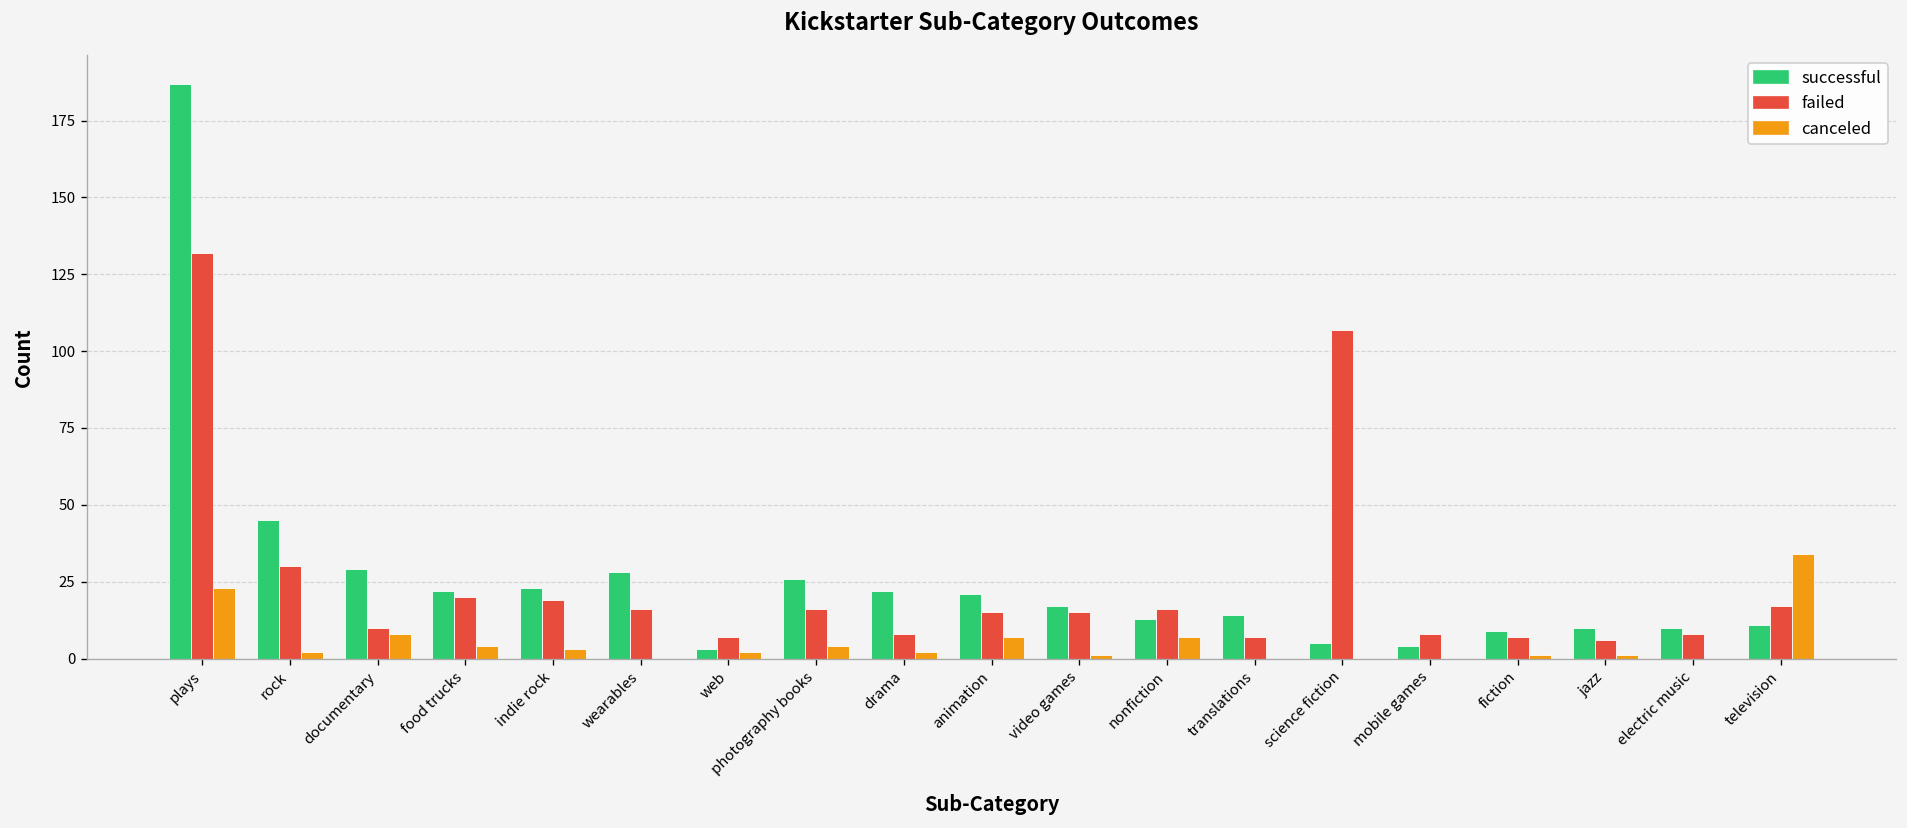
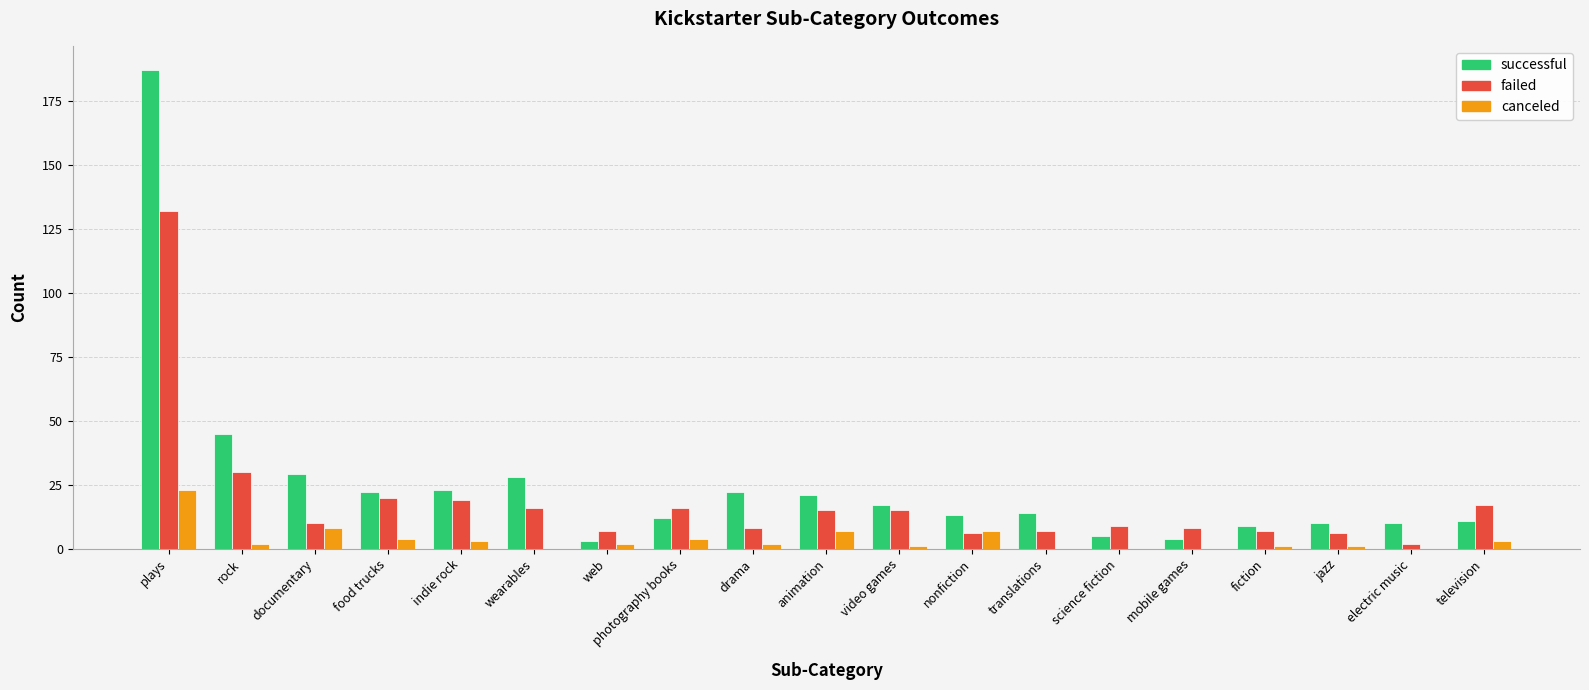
successful, photography books: 26 -> 12
failed, nonfiction: 16 -> 6
failed, science fiction: 107 -> 9
failed, electric music: 8 -> 2
canceled, television: 34 -> 3
